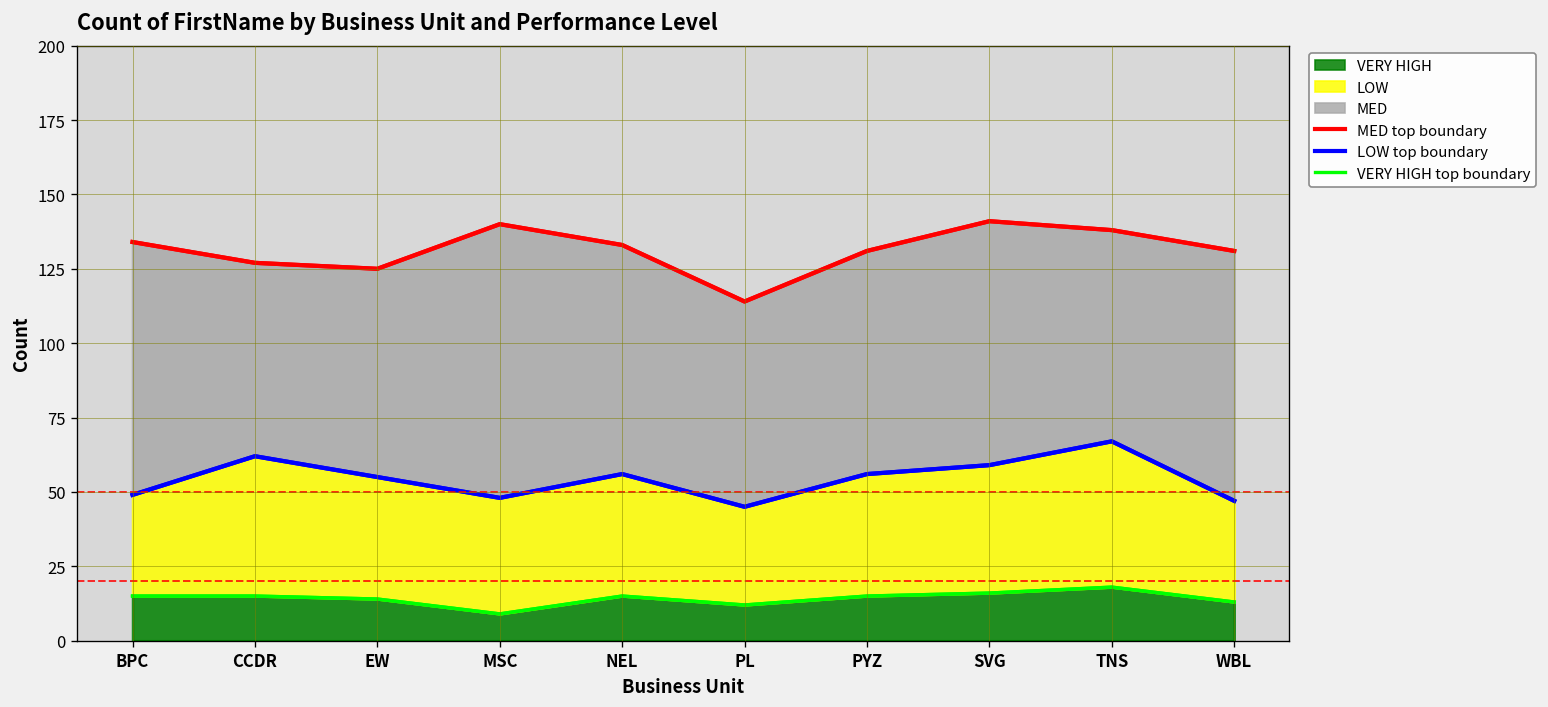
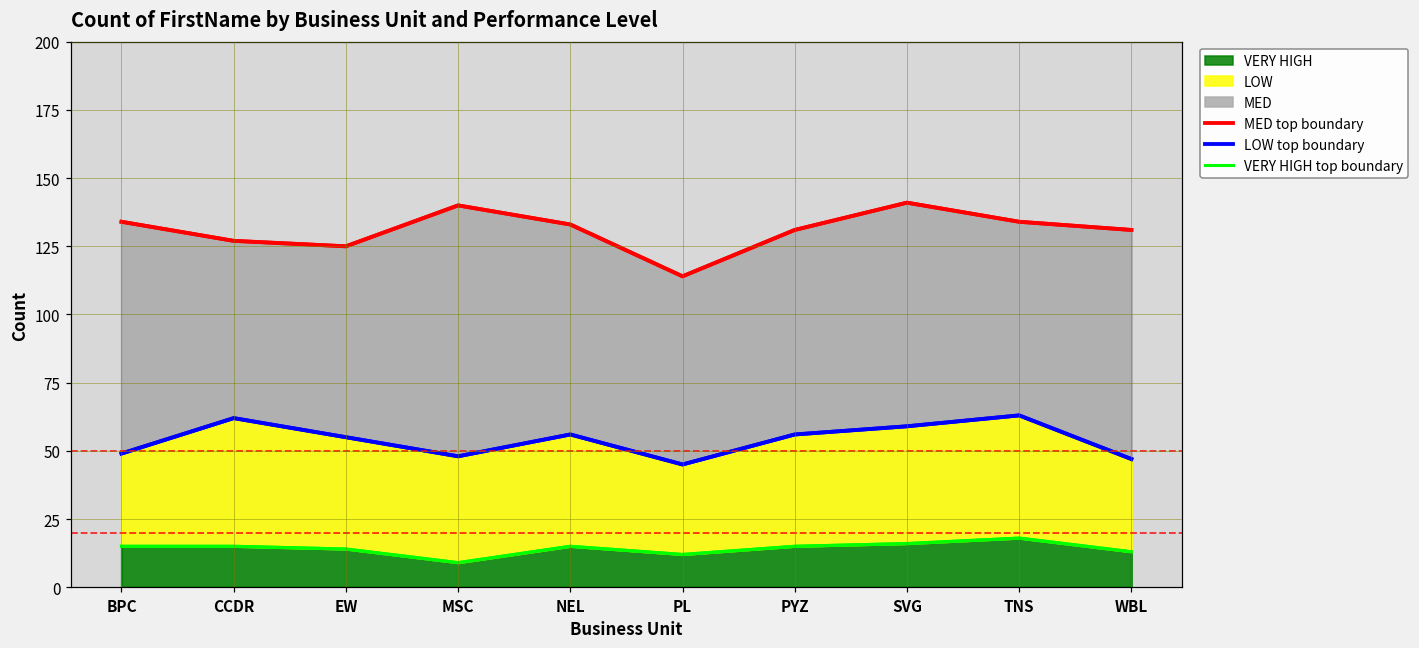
LOW, TNS: 49 -> 45
